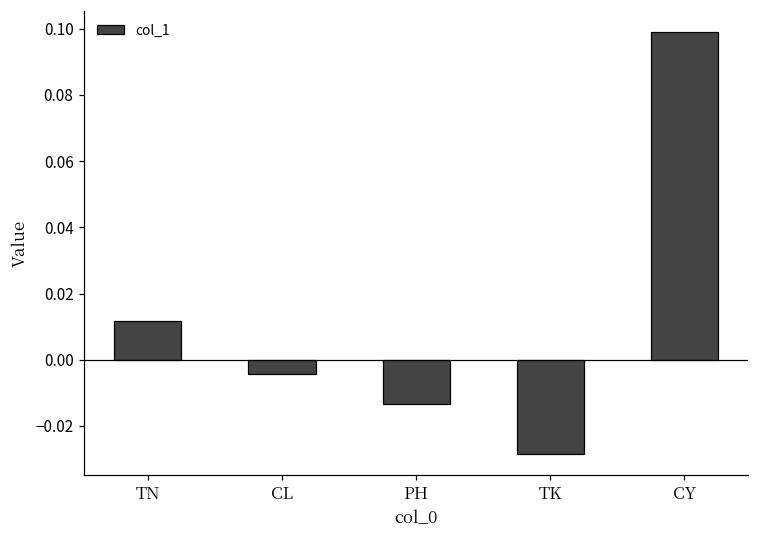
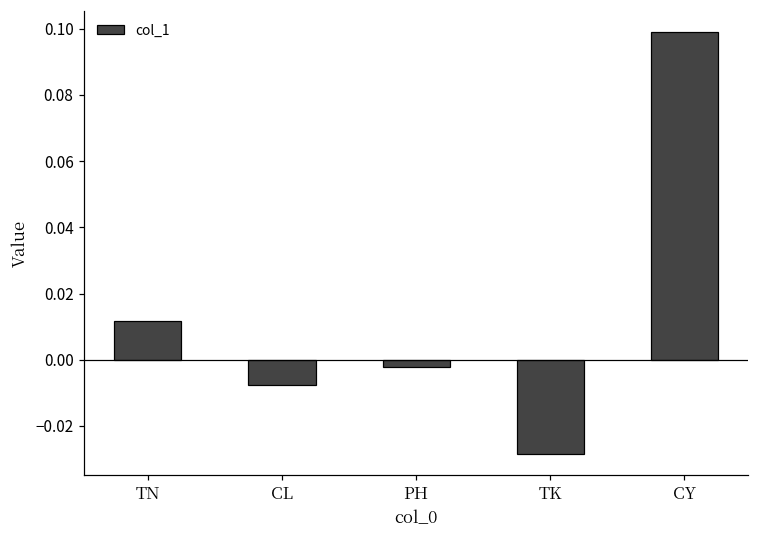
CL: -0.004 -> -0.008
PH: -0.013 -> -0.002
